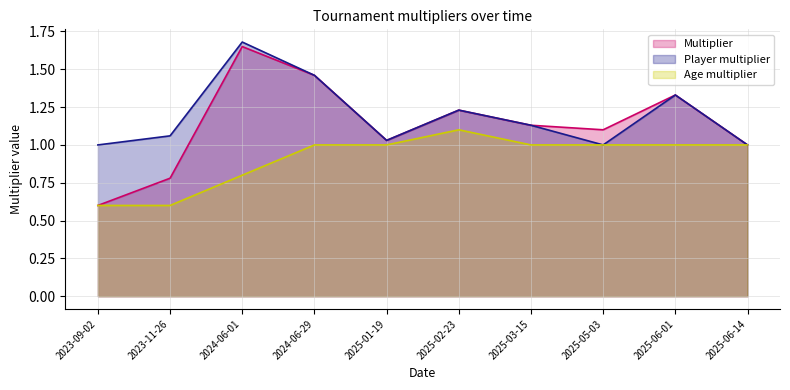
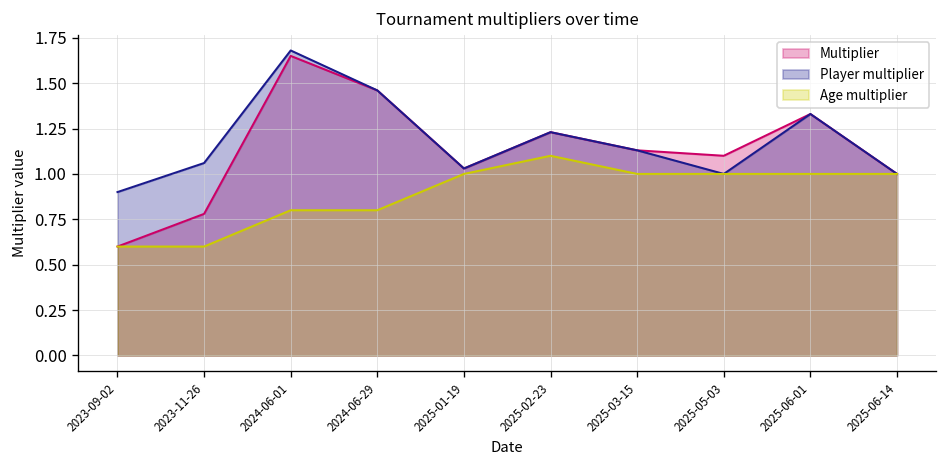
Player multiplier, 2023-09-02: 1.0 -> 0.9
Age multiplier, 2024-06-29: 1.0 -> 0.8
